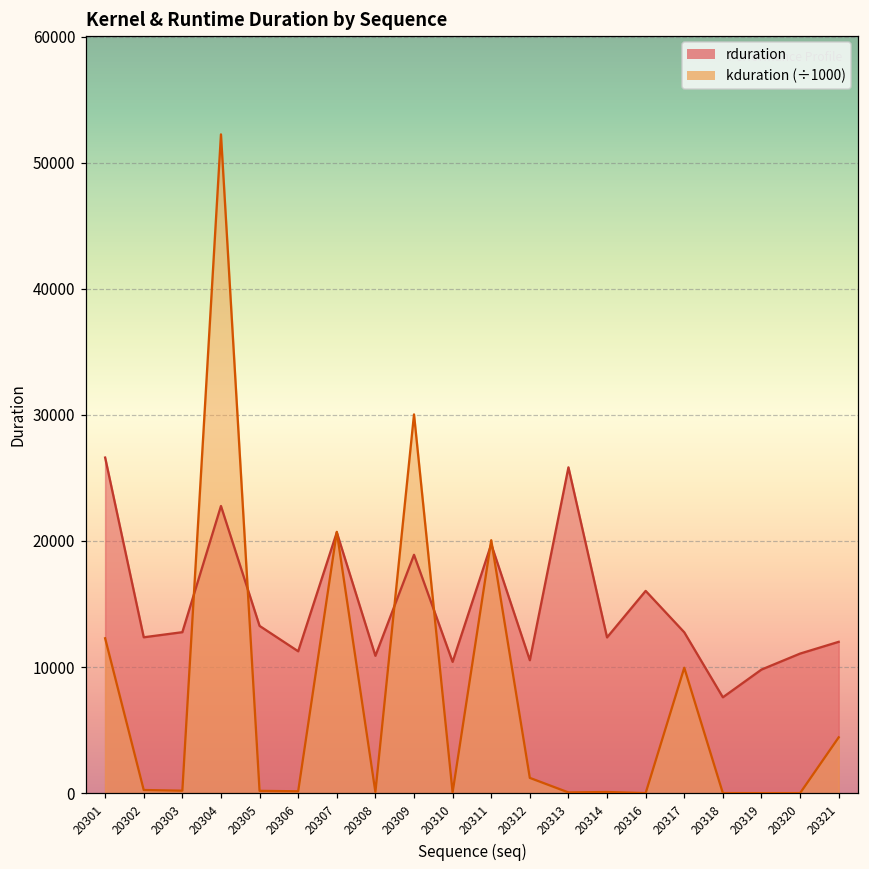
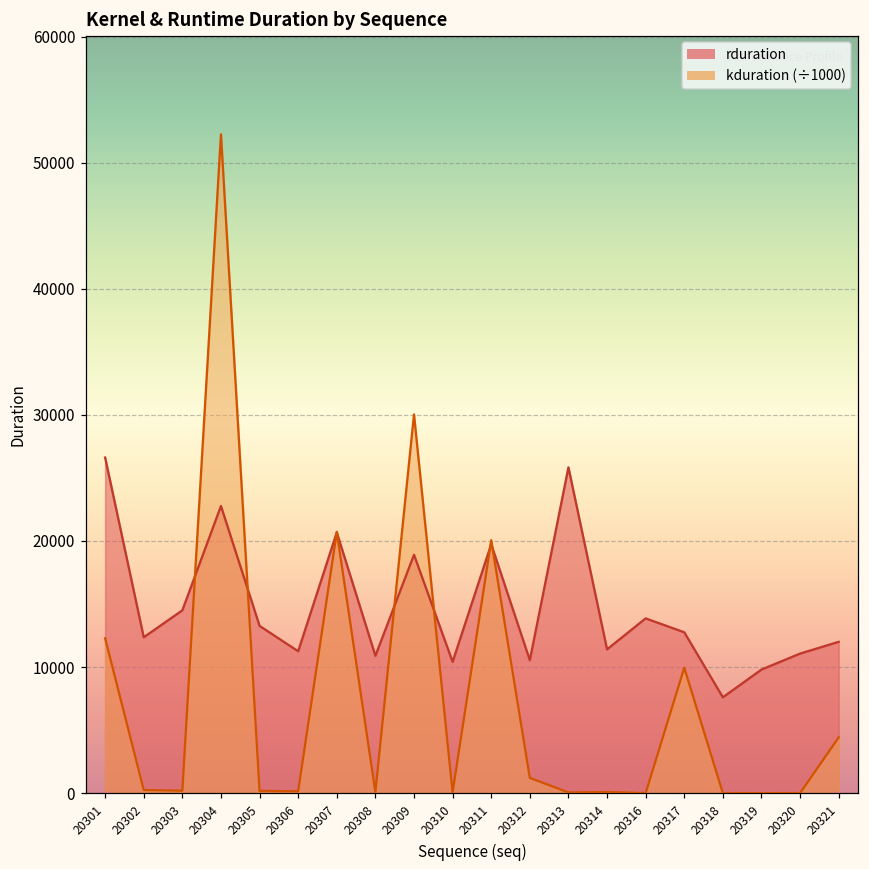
rduration, 20303: 12800 -> 14500
rduration, 20314: 12400 -> 11400
rduration, 20316: 16000 -> 13900
